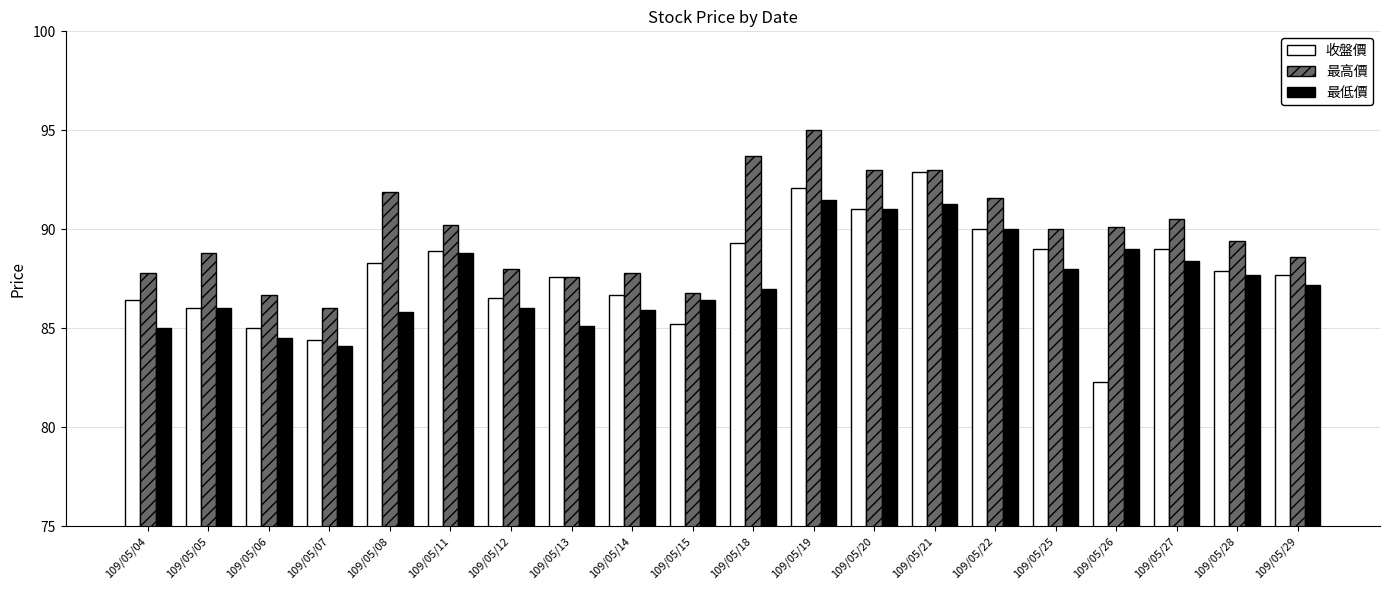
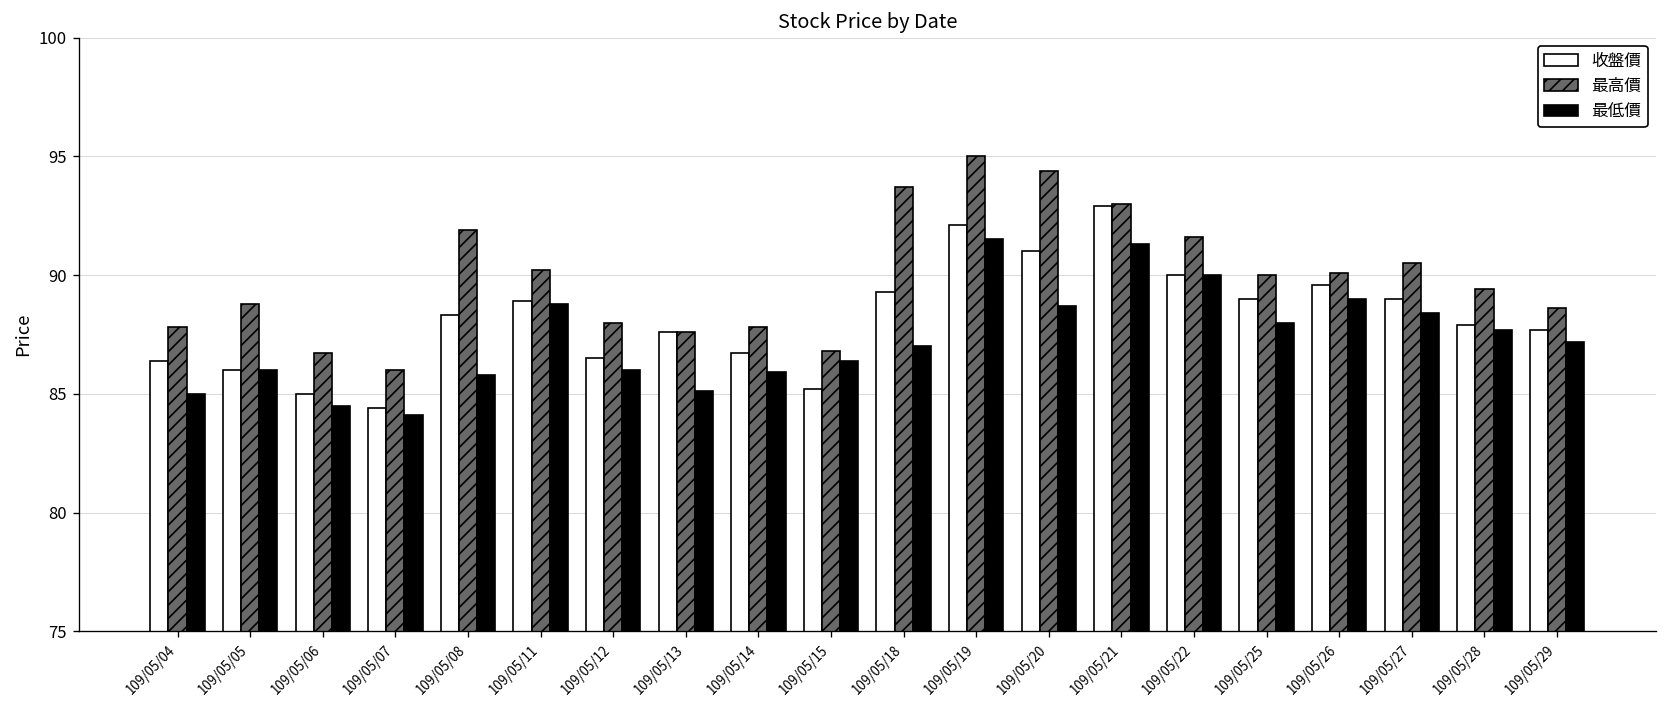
最高價, 109/05/20: 93.0 -> 94.4
最低價, 109/05/20: 91.0 -> 88.7
收盤價, 109/05/26: 82.3 -> 89.6
